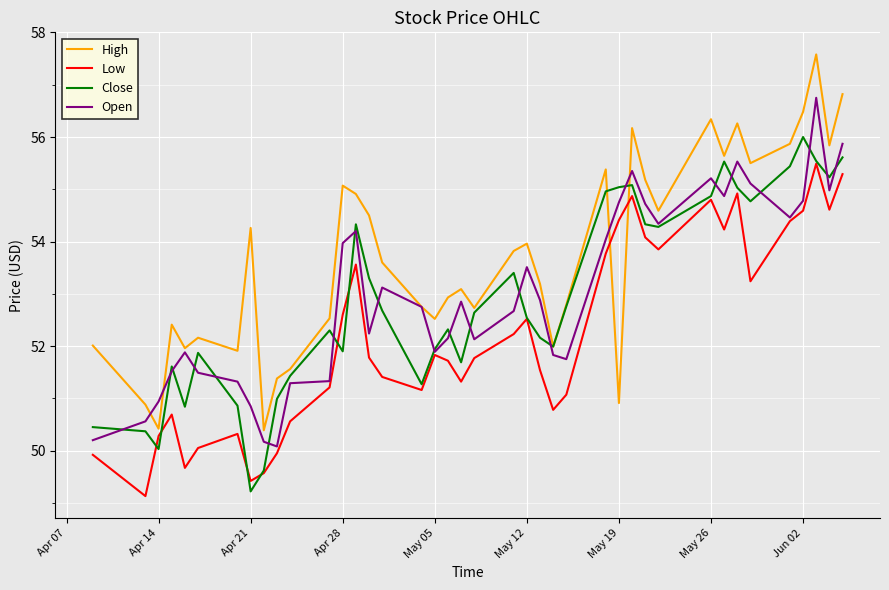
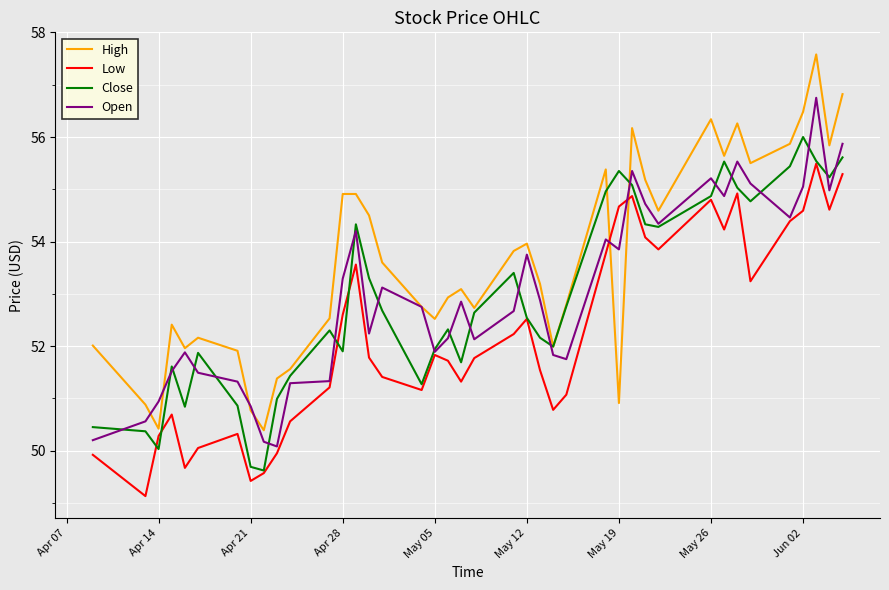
High, Apr 21: 54.3 -> 50.8
Close, Apr 21: 49.2 -> 49.7
High, Apr 28: 55.1 -> 54.9
Open, Apr 28: 54.0 -> 53.3
Open, May 12: 53.5 -> 53.8
Low, May 19: 54.4 -> 54.7
Close, May 19: 55.0 -> 55.4
Open, May 19: 54.8 -> 53.9
Open, Jun 02: 54.8 -> 55.1
